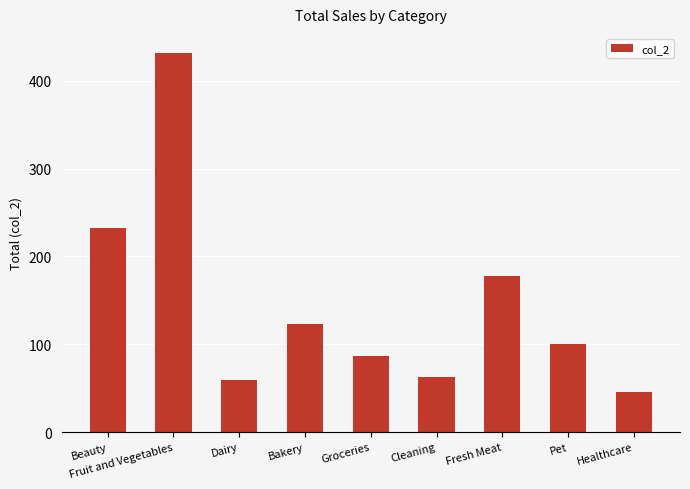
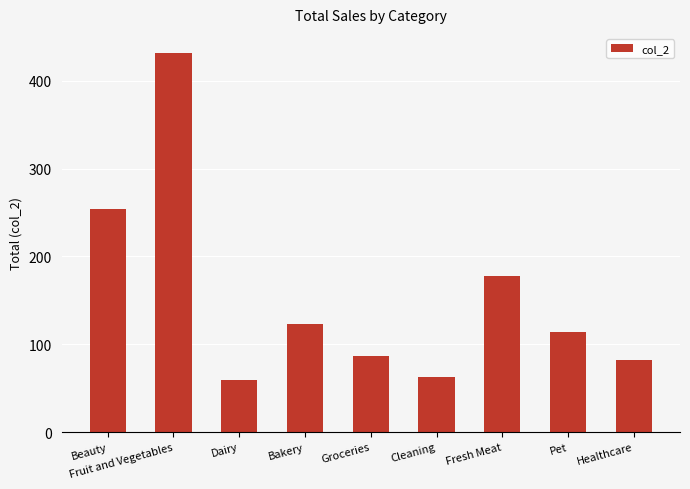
Beauty: 230 -> 250
Pet: 100 -> 110
Healthcare: 50 -> 80
